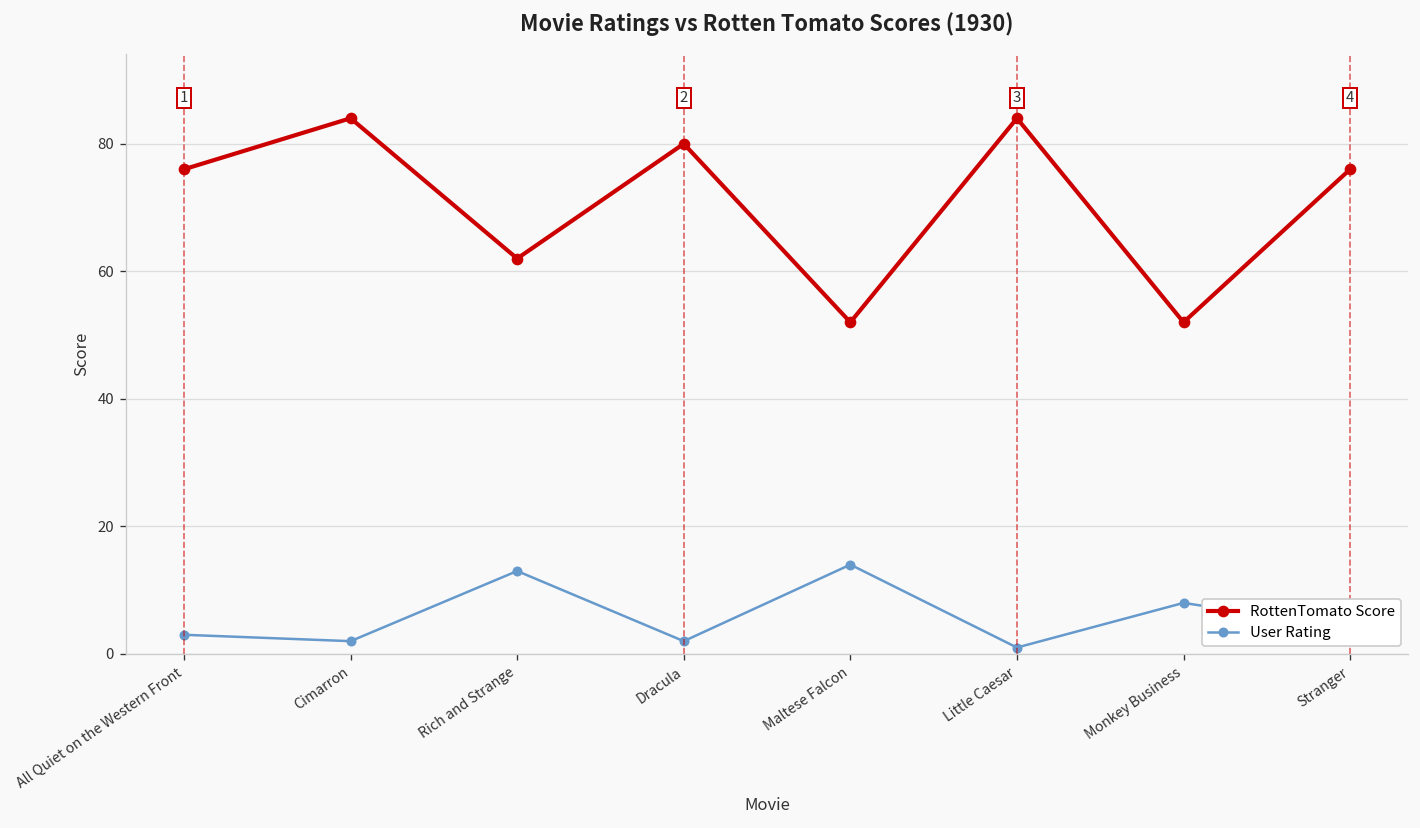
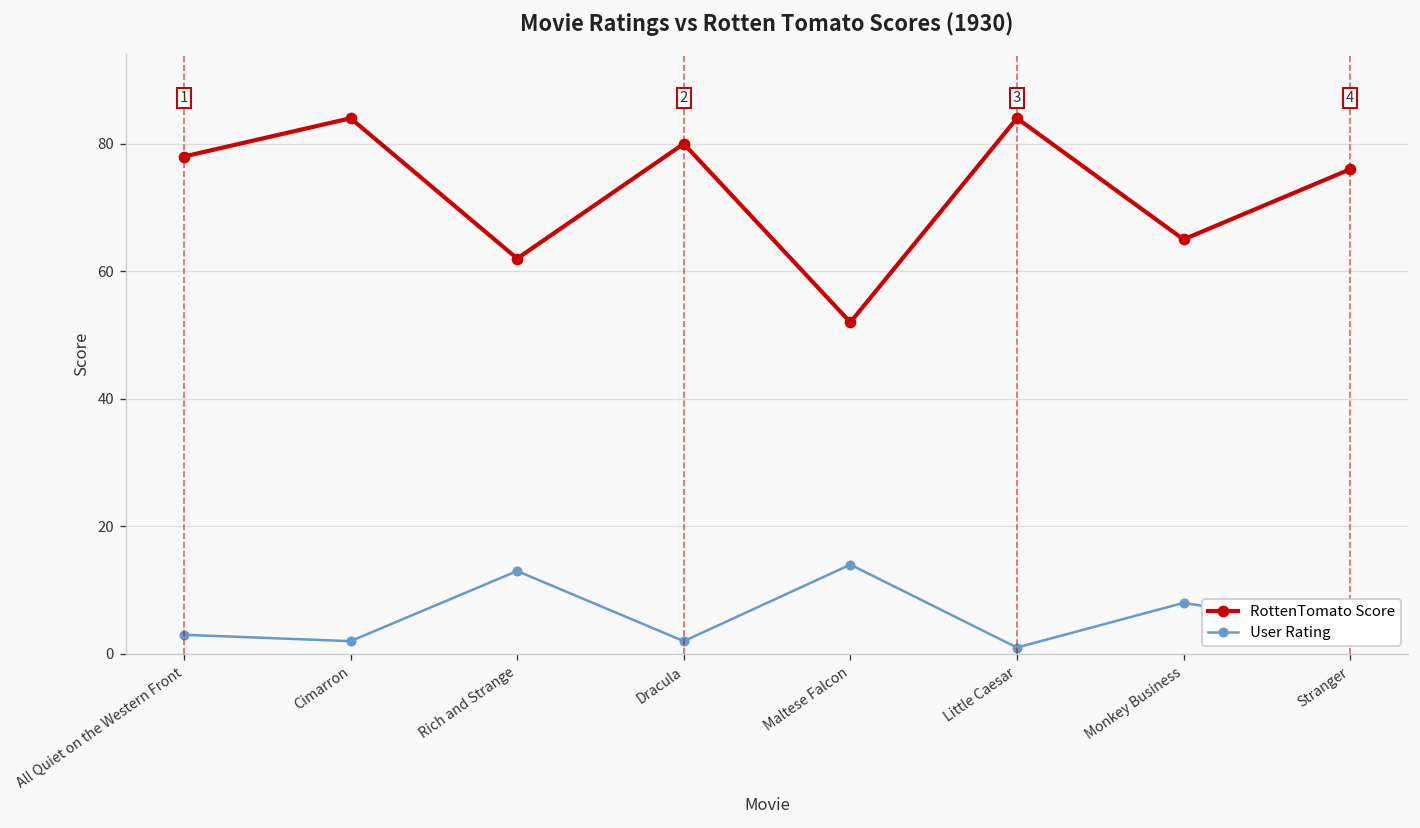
RottenTomato Score, All Quiet on the Western Front: 76 -> 78
RottenTomato Score, Monkey Business: 52 -> 65
